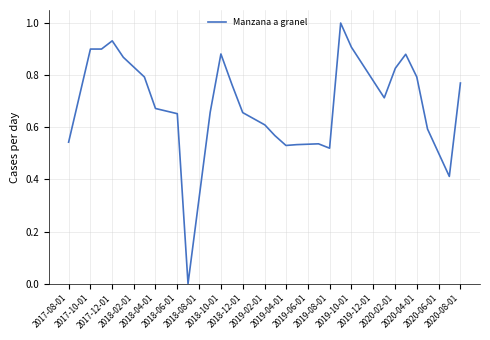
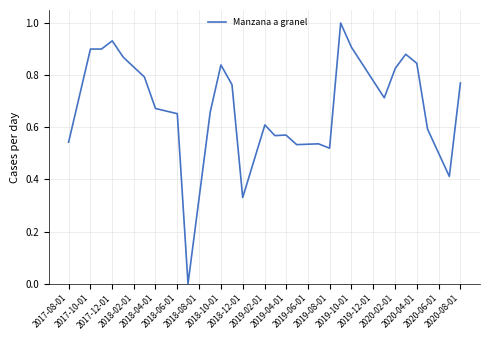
2018-10-01: 0.88 -> 0.84
2018-12-01: 0.66 -> 0.33
2019-04-01: 0.53 -> 0.57
2020-04-01: 0.79 -> 0.85
